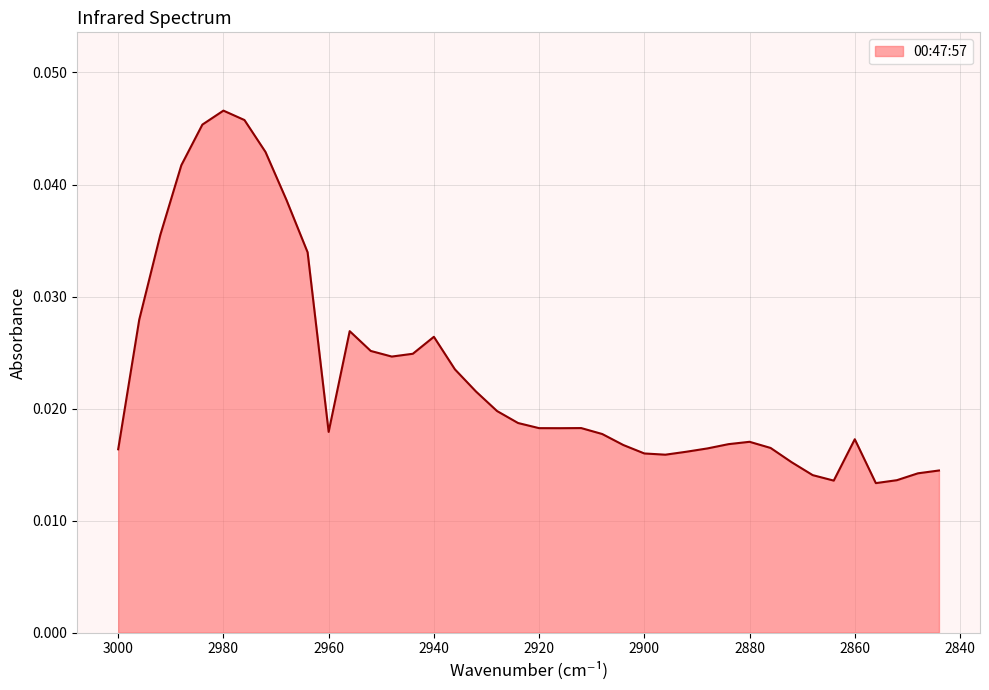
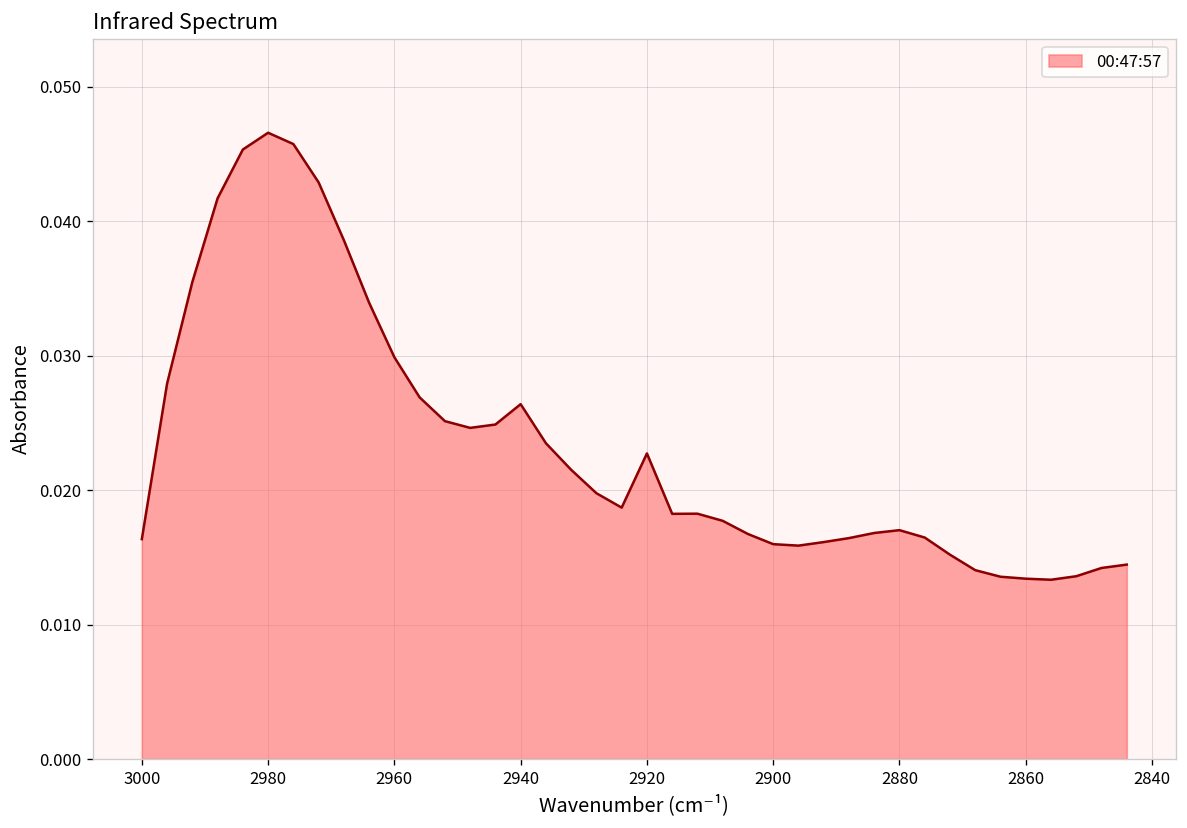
2960: 0.0179 -> 0.0299
2920: 0.0182 -> 0.0227
2860: 0.0173 -> 0.0134
